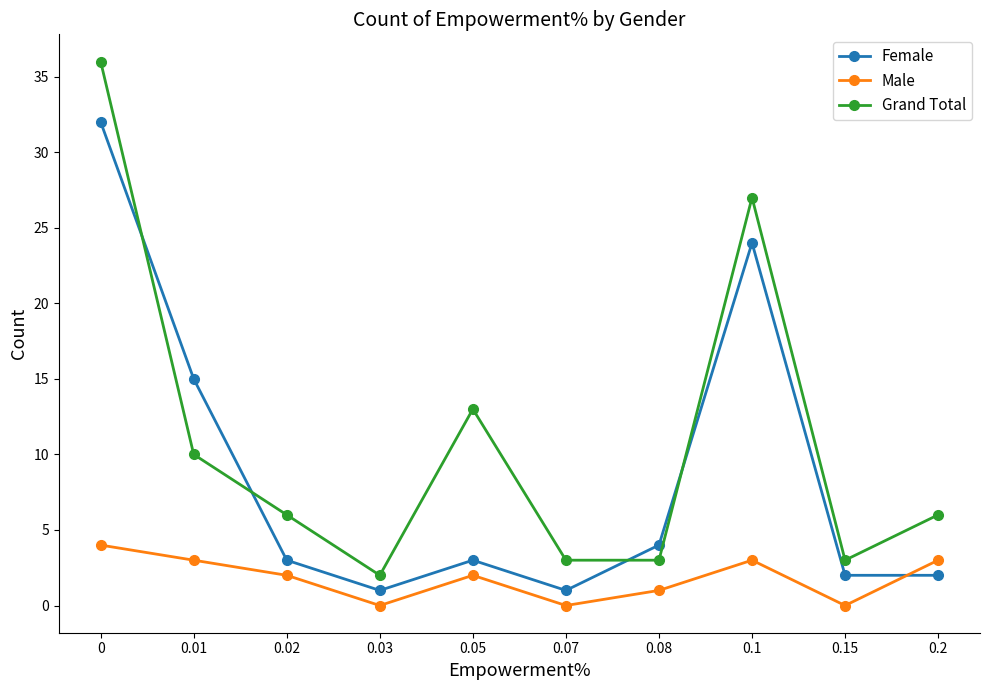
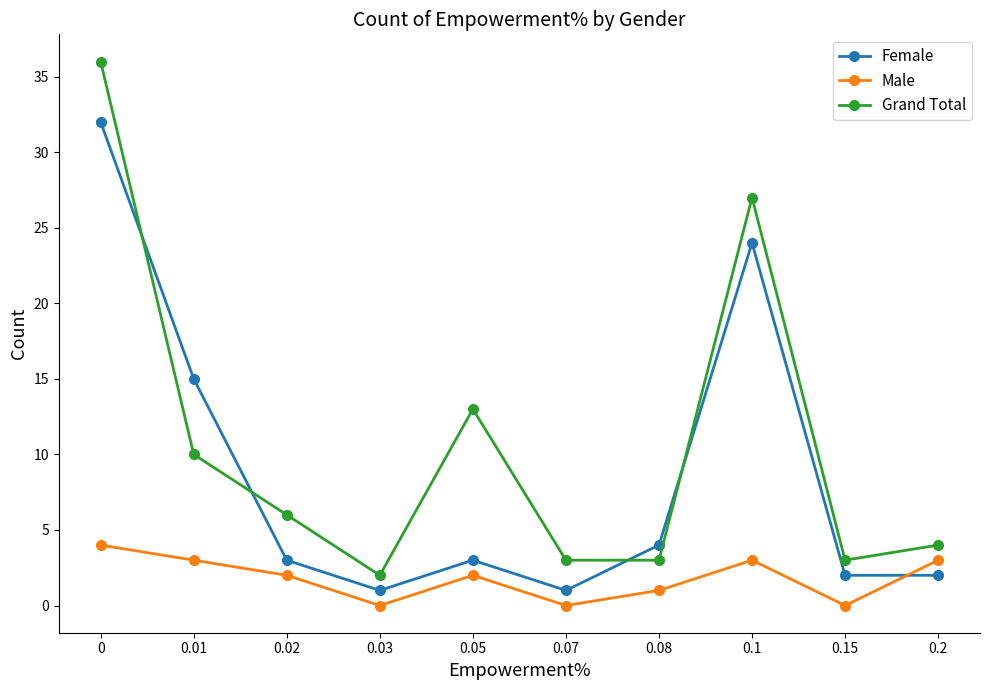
Grand Total, 0.2: 6 -> 4
